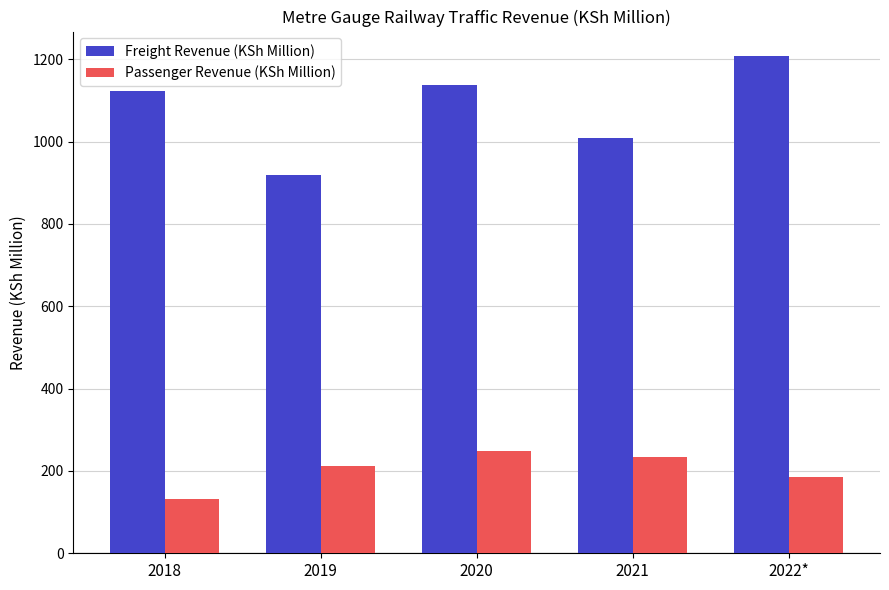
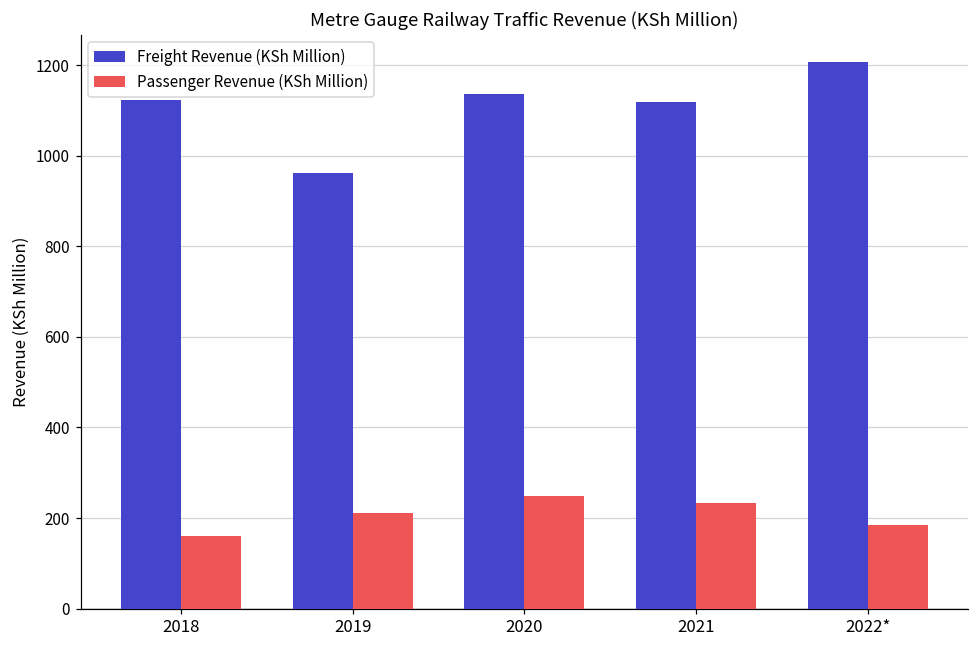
Passenger Revenue (KSh Million), 2018: 130 -> 160
Freight Revenue (KSh Million), 2019: 920 -> 960
Freight Revenue (KSh Million), 2021: 1010 -> 1120
